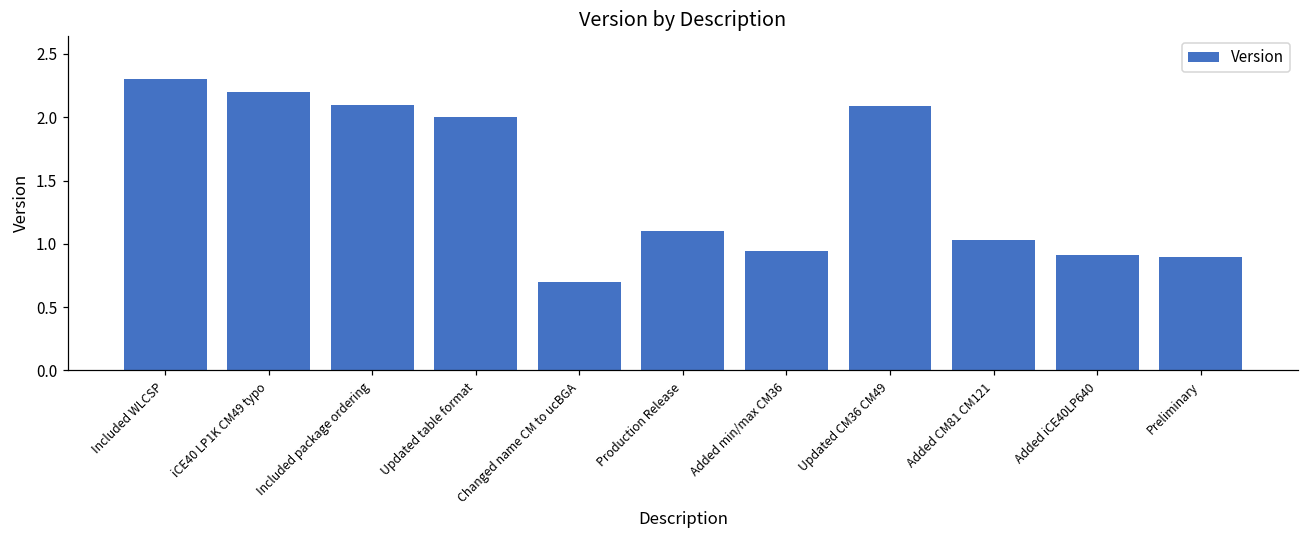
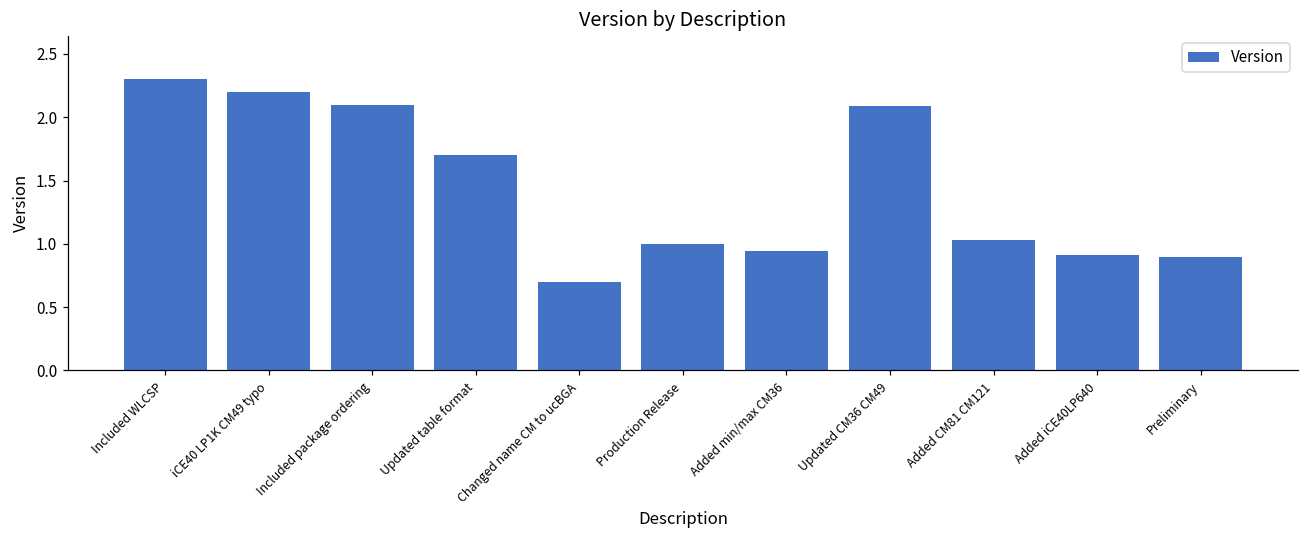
Updated table format: 2.0 -> 1.7
Production Release: 1.1 -> 1.0
